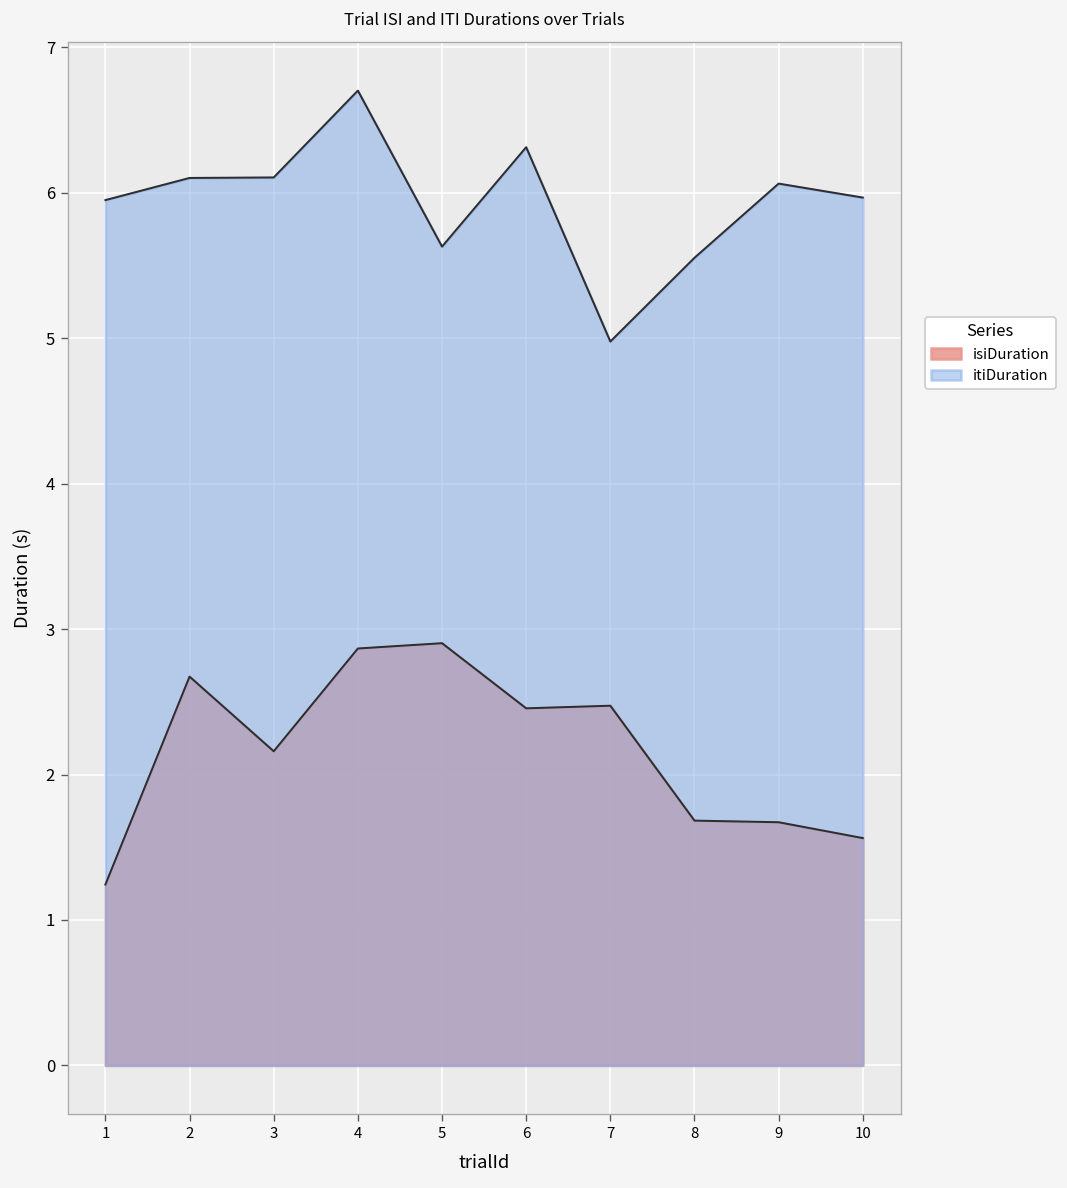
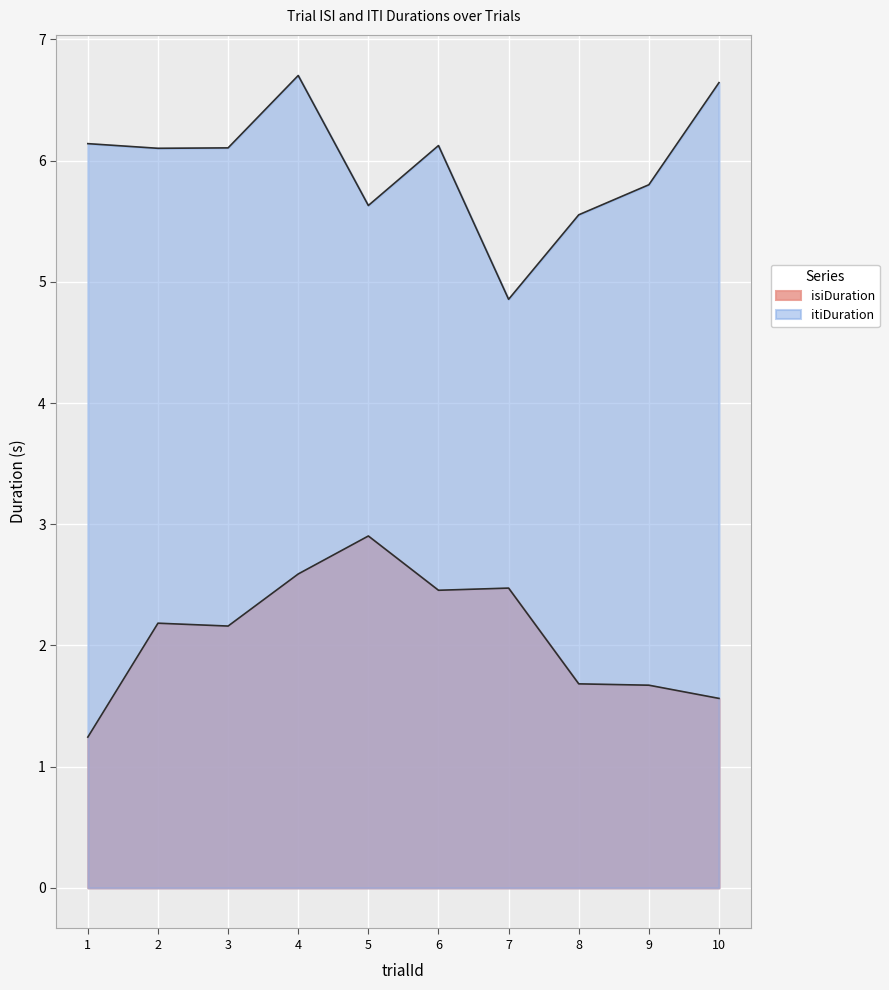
itiDuration, 1: 5.95 -> 6.14
isiDuration, 2: 2.67 -> 2.18
isiDuration, 4: 2.87 -> 2.59
itiDuration, 6: 6.31 -> 6.12
itiDuration, 7: 4.98 -> 4.86
itiDuration, 9: 6.06 -> 5.80
itiDuration, 10: 5.97 -> 6.64
